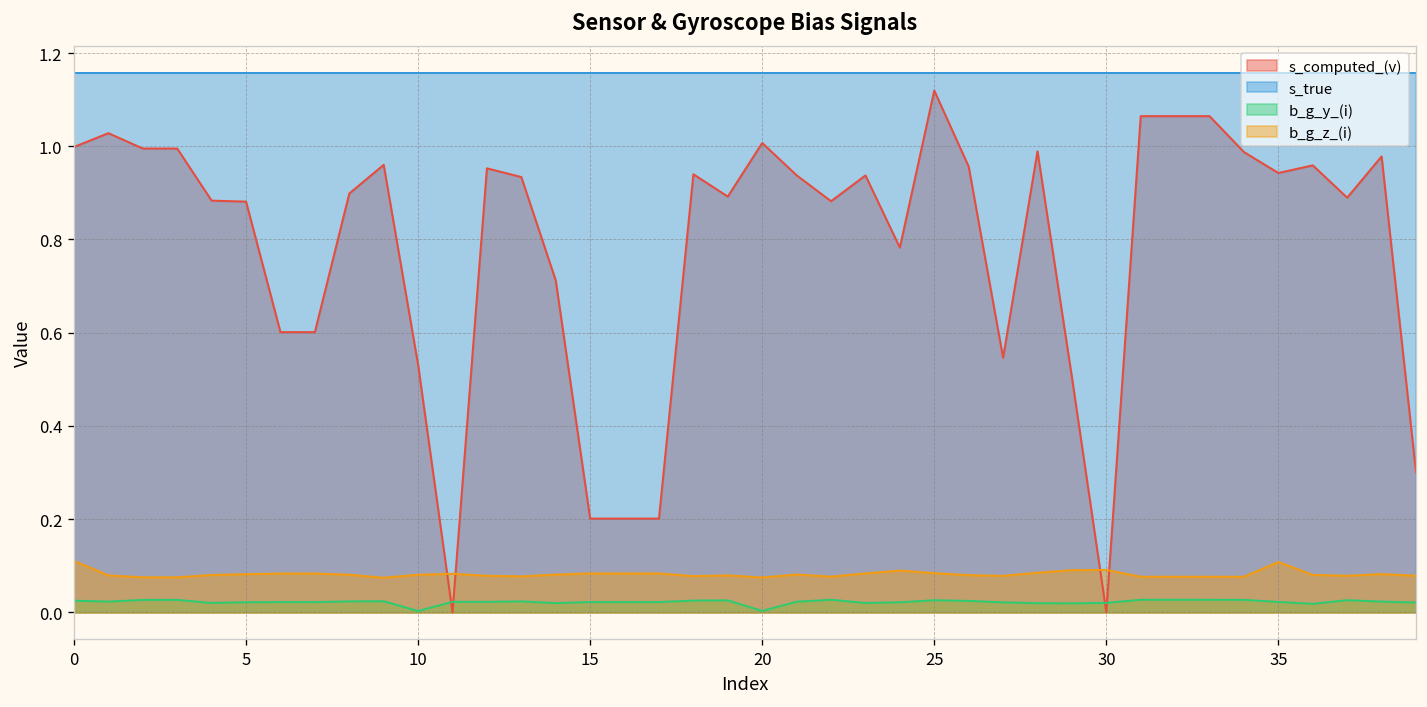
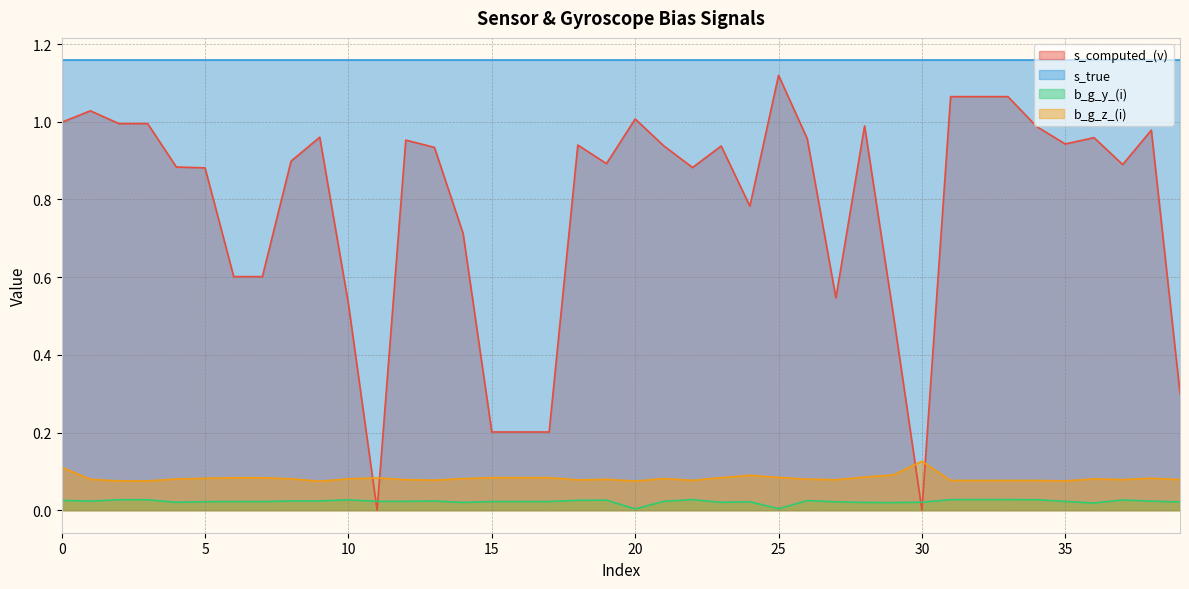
b_g_y_(i), 10: 0.00 -> 0.03
b_g_y_(i), 25: 0.03 -> 0.00
b_g_z_(i), 30: 0.09 -> 0.13
b_g_z_(i), 35: 0.11 -> 0.08
